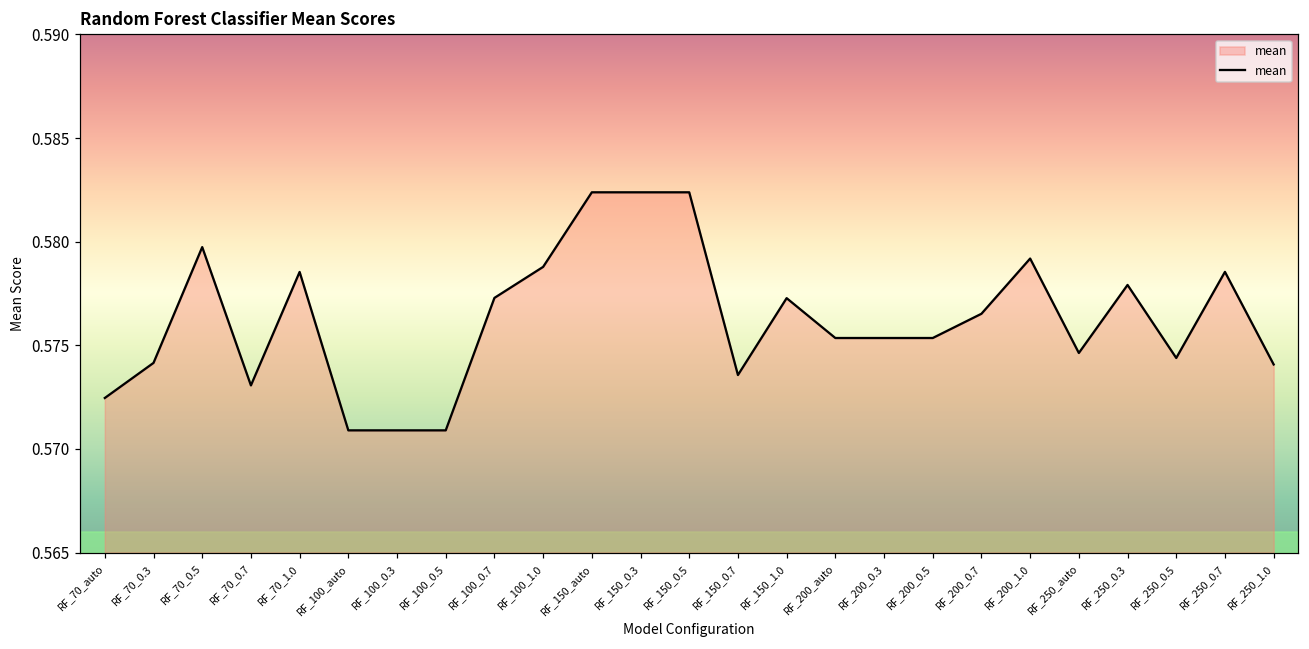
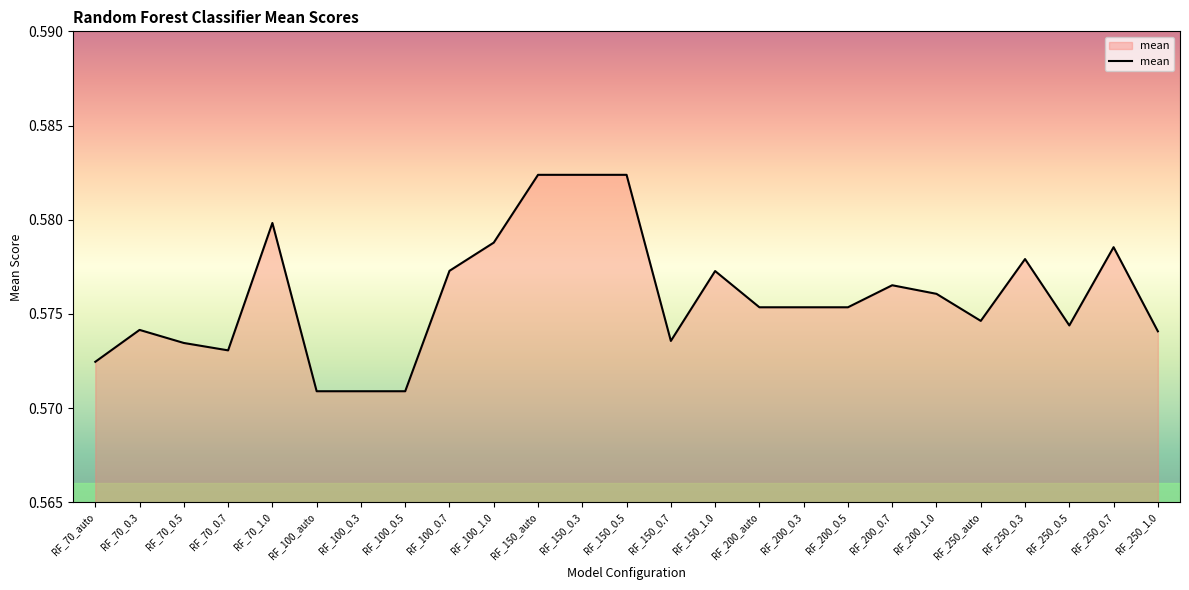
RF_70_0.5: 0.5797 -> 0.5735
RF_70_1.0: 0.5785 -> 0.5798
RF_200_1.0: 0.5792 -> 0.5761
